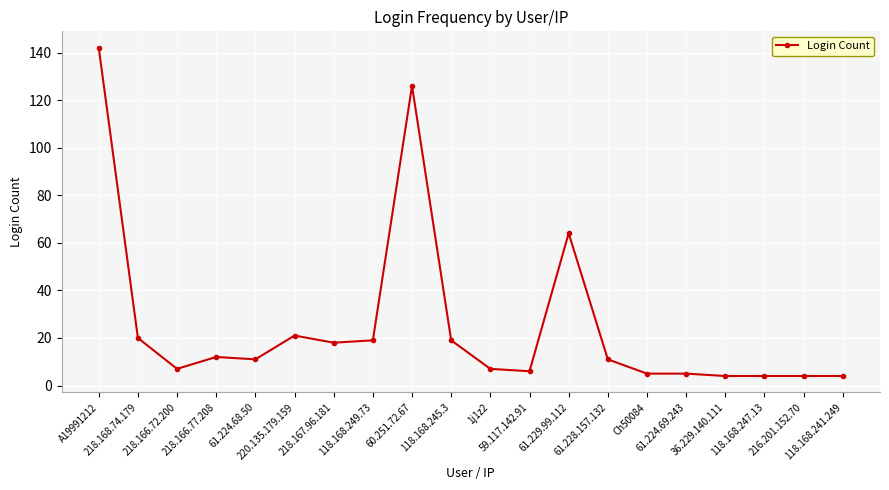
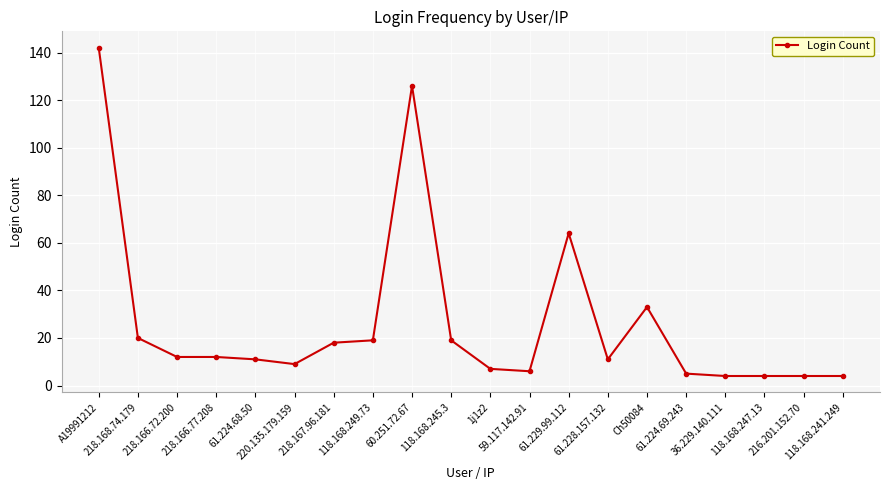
218.166.72.200: 7 -> 12
220.135.179.159: 21 -> 9
Ch50084: 5 -> 33
